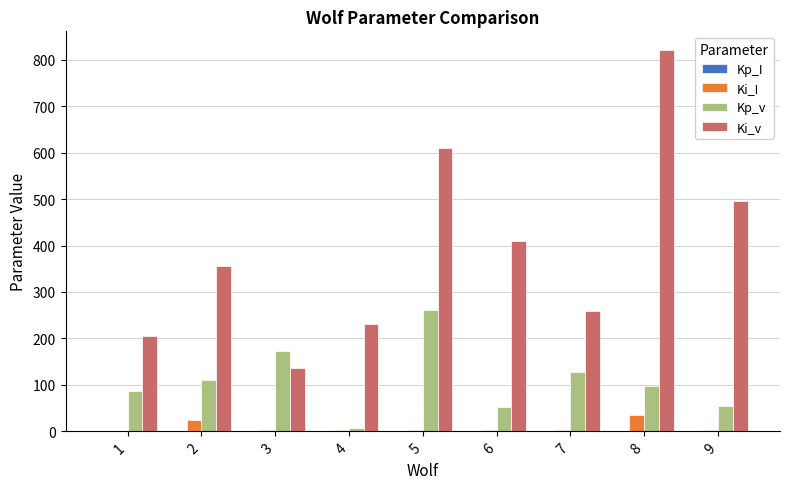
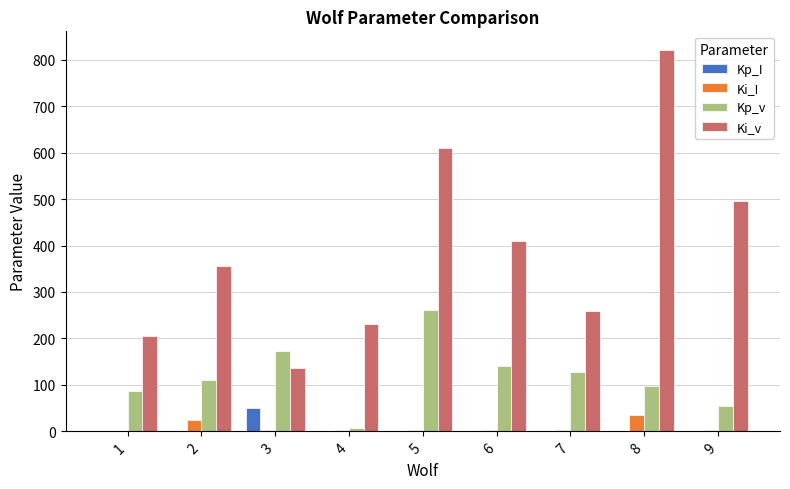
Kp_I, 3: 0 -> 50
Kp_v, 6: 50 -> 140
